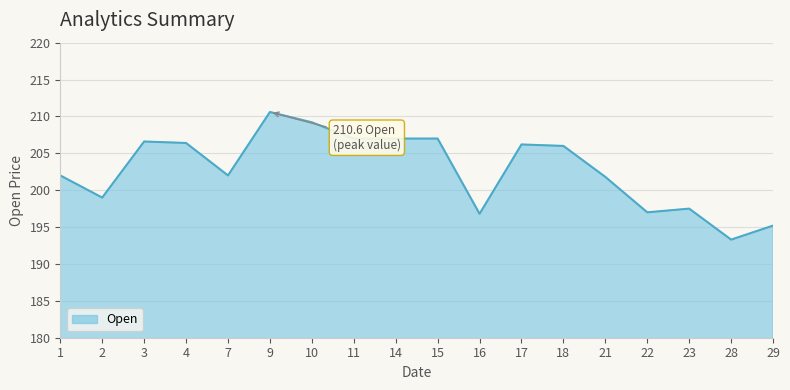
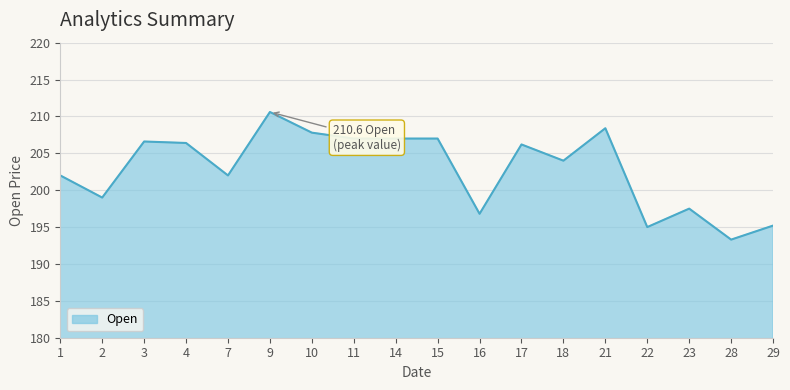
10: 209 -> 208
18: 206 -> 204
21: 202 -> 208
22: 197 -> 195
